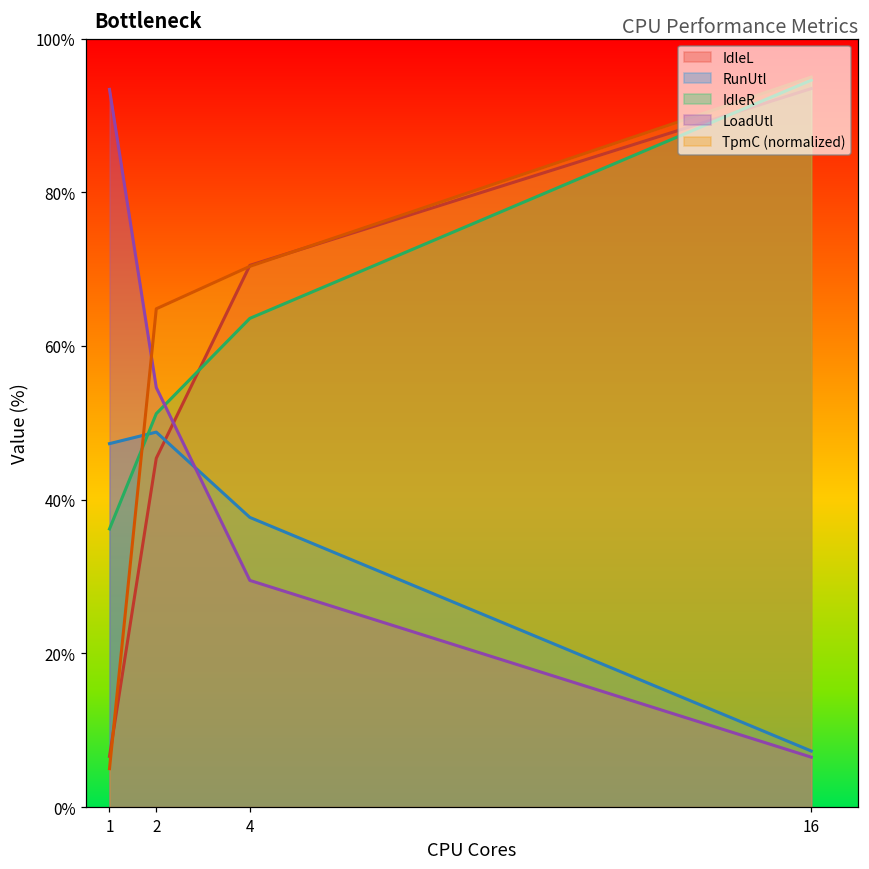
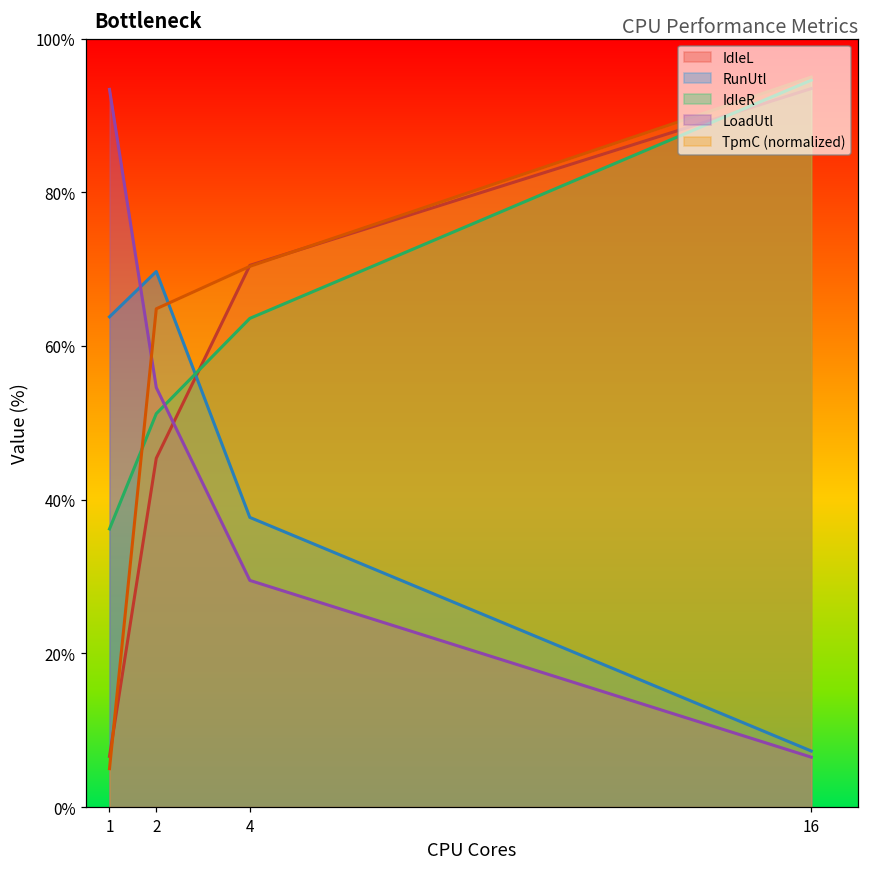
RunUtl, 1: 47% -> 64%
RunUtl, 2: 49% -> 70%
